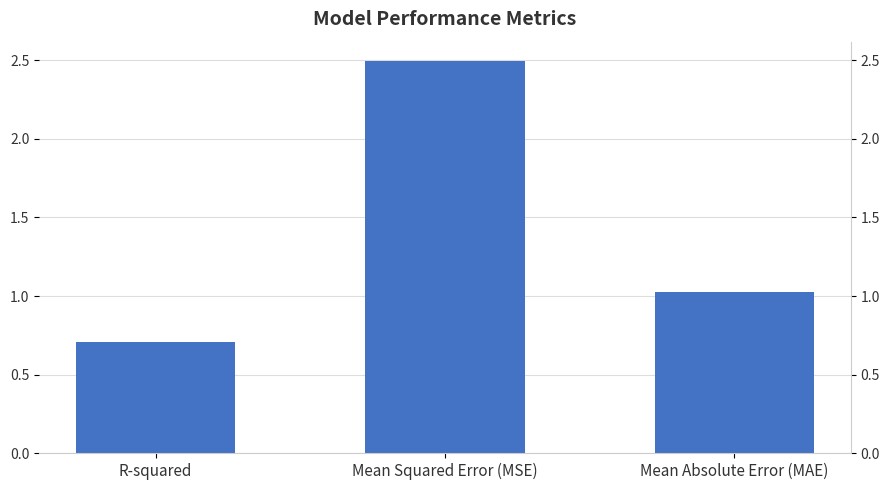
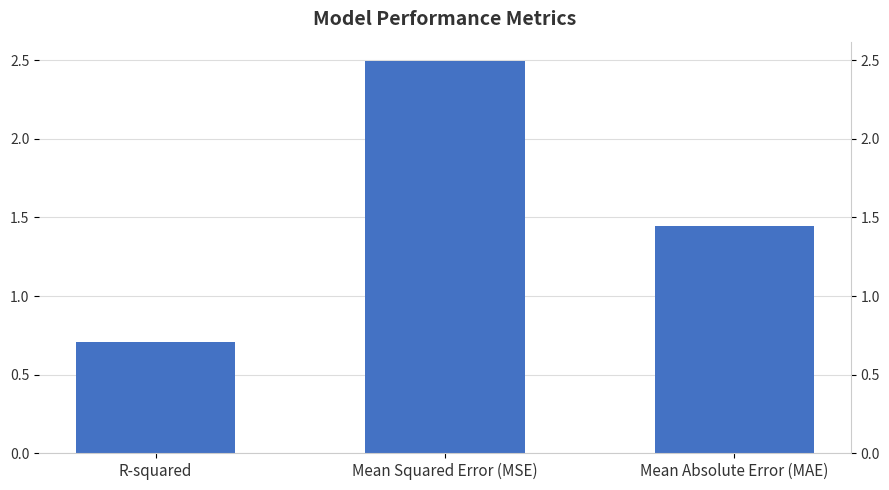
Mean Absolute Error (MAE): 1.03 -> 1.45
